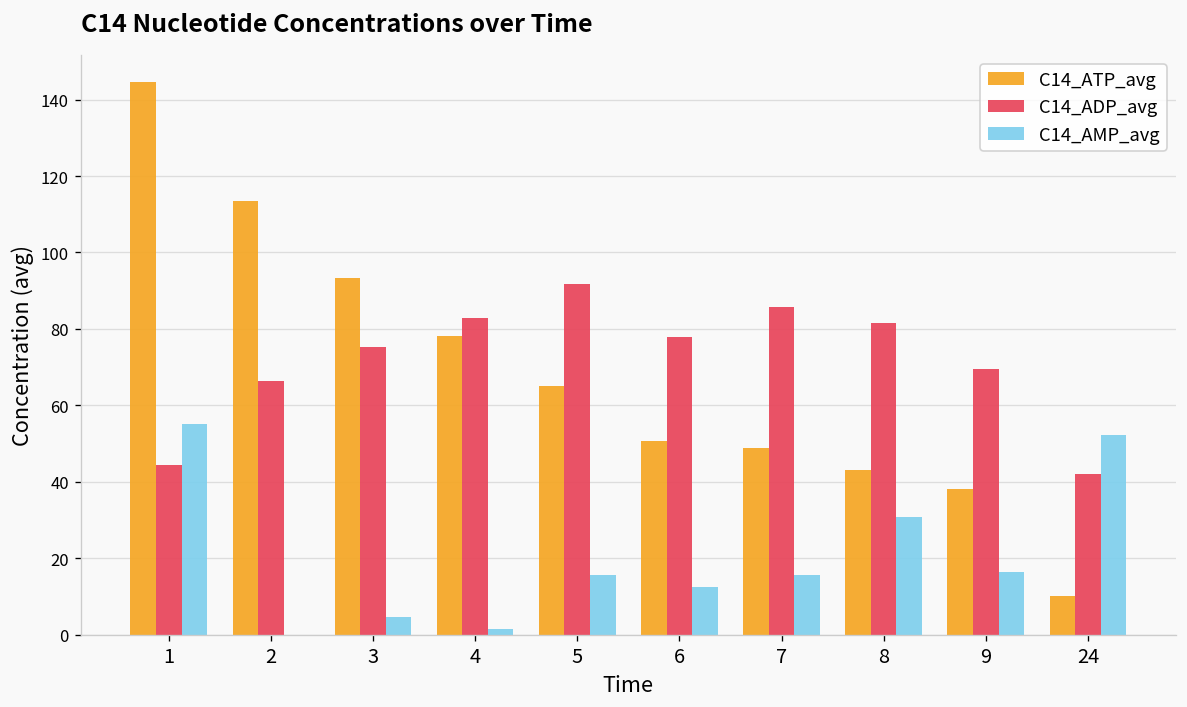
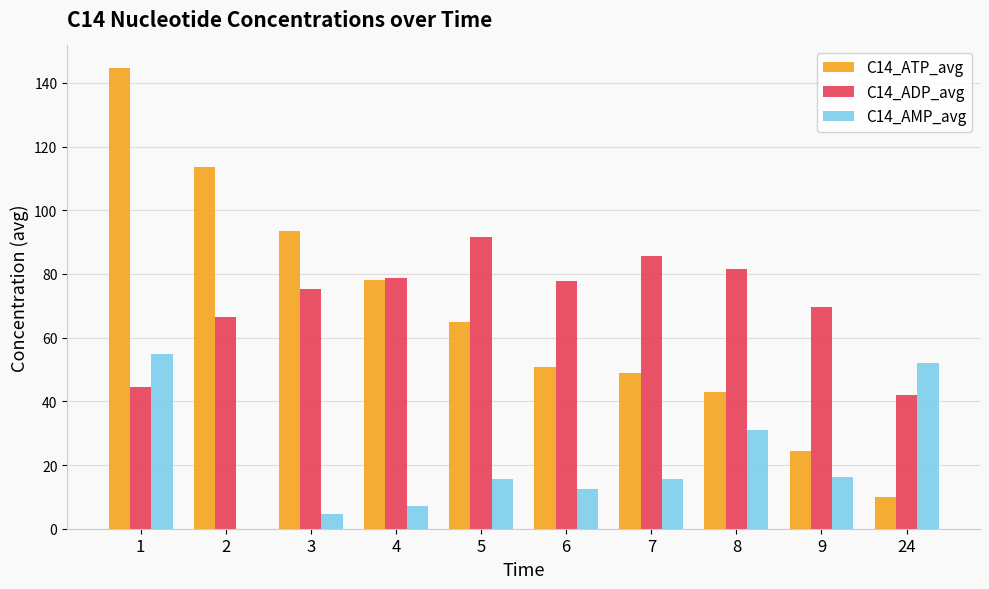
C14_ADP_avg, 4: 83 -> 79
C14_AMP_avg, 4: 1 -> 7
C14_ATP_avg, 9: 38 -> 24
